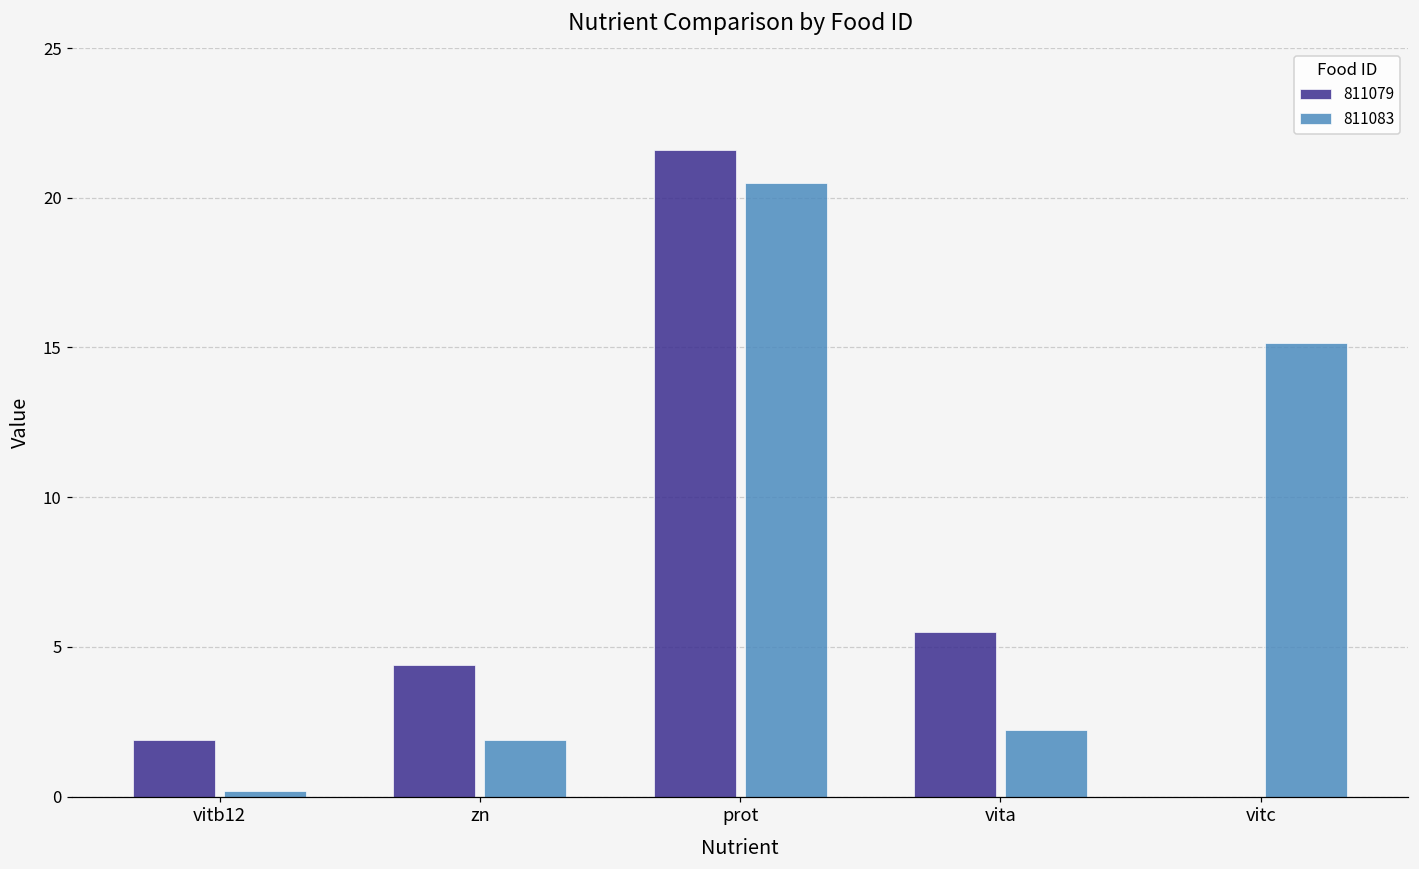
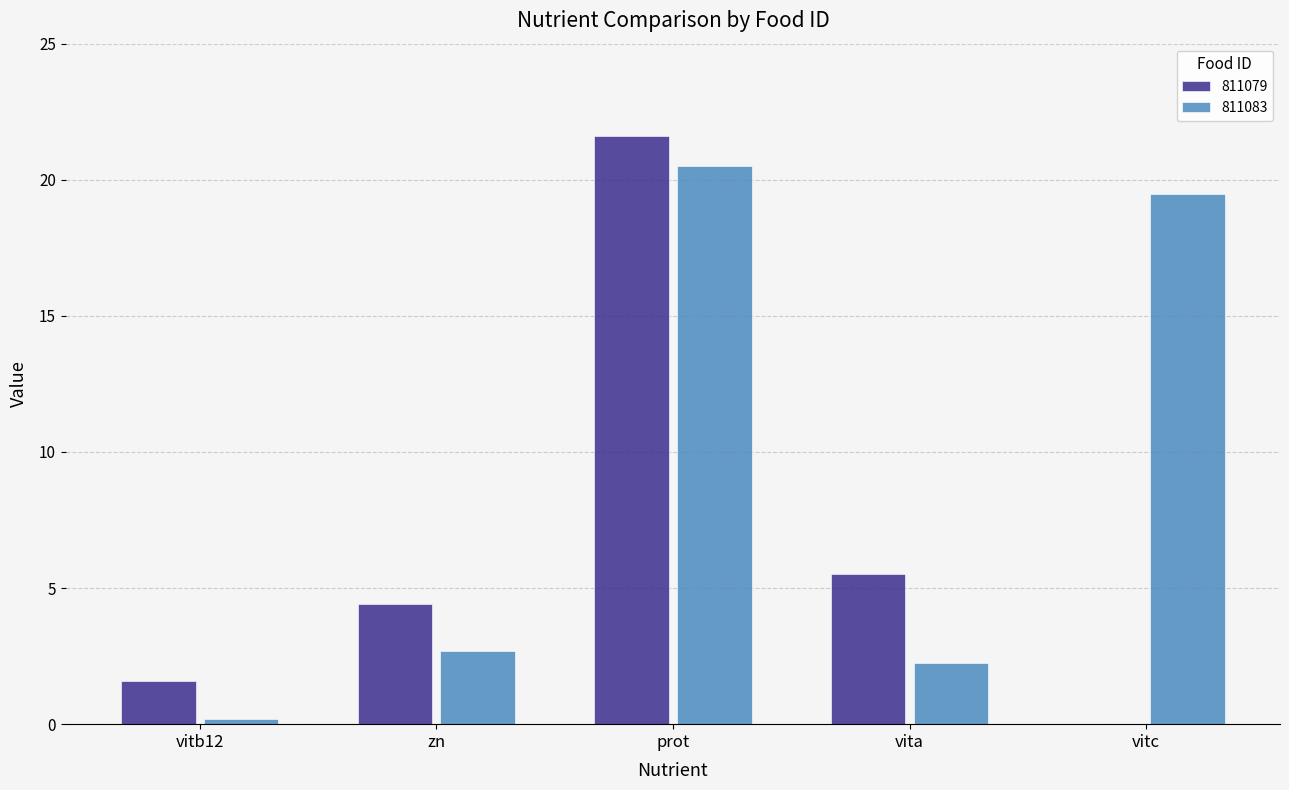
811079, vitb12: 1.9 -> 1.6
811083, zn: 1.9 -> 2.7
811083, vitc: 15.2 -> 19.5
